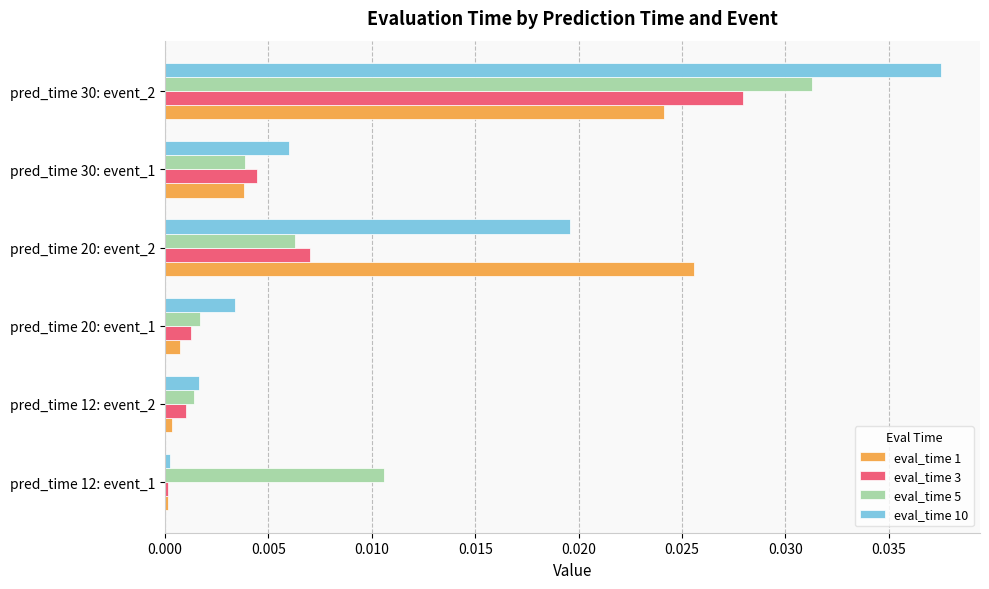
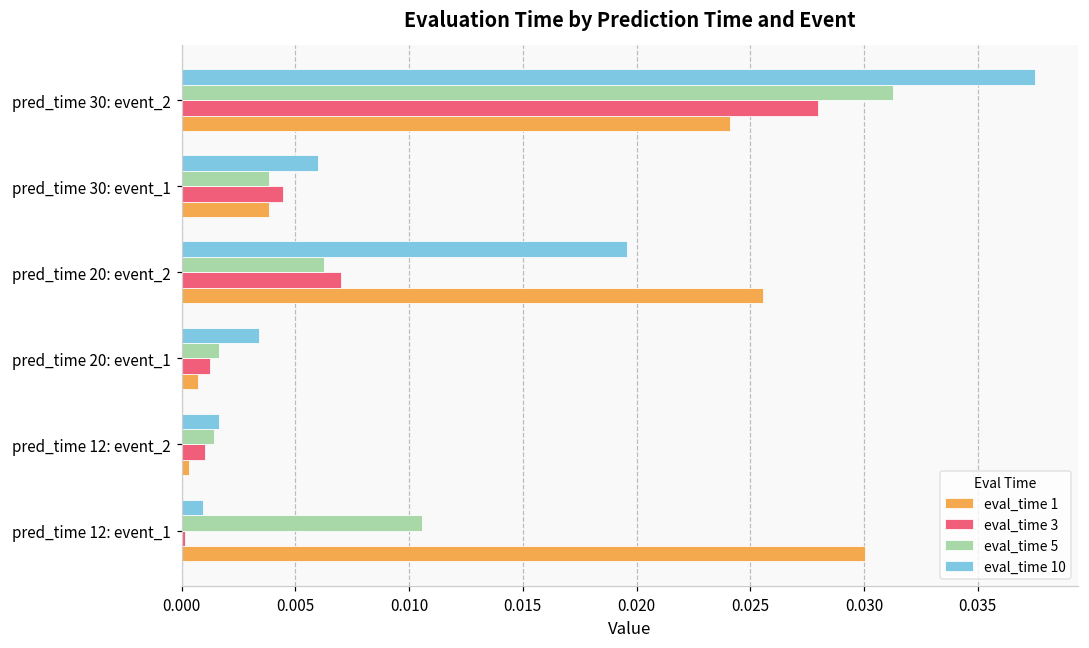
eval_time 10, pred_time 12: event_1: 0.0002 -> 0.0009
eval_time 1, pred_time 12: event_1: 0.0001 -> 0.0301
